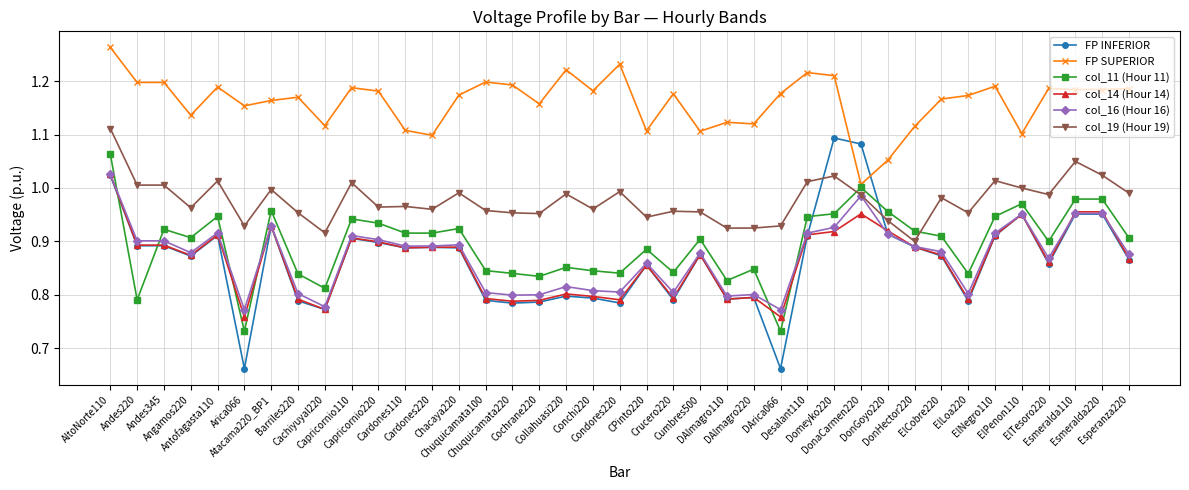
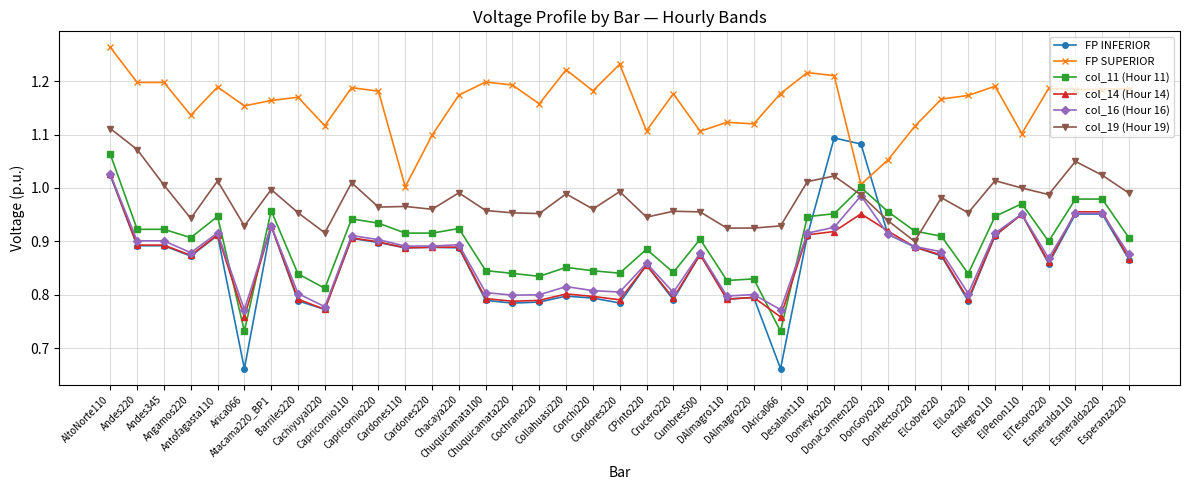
col_11 (Hour 11), Andes220: 0.79 -> 0.92
col_19 (Hour 19), Andes220: 1.01 -> 1.07
col_19 (Hour 19), Angamos220: 0.96 -> 0.94
FP SUPERIOR, Cardones110: 1.11 -> 1.00
col_11 (Hour 11), DAlmagro220: 0.85 -> 0.83
